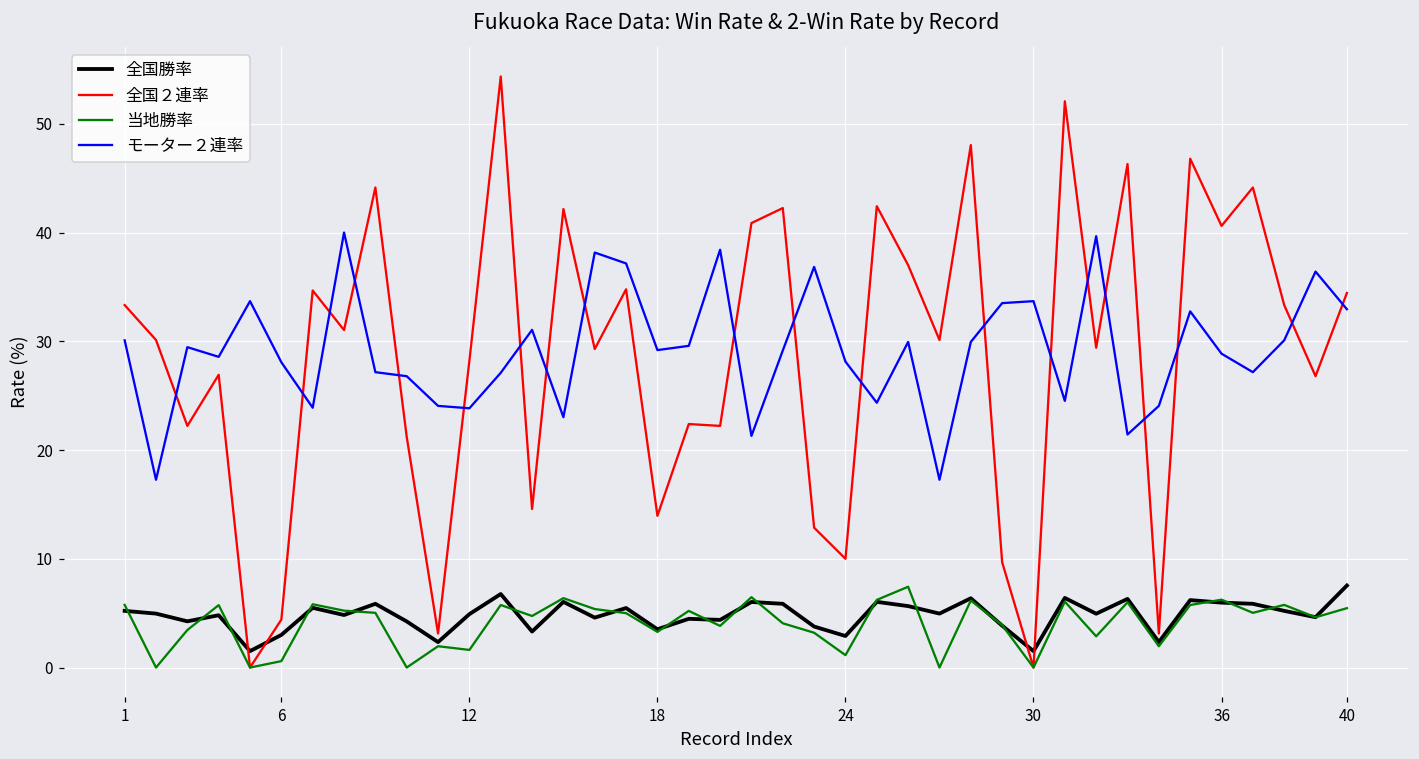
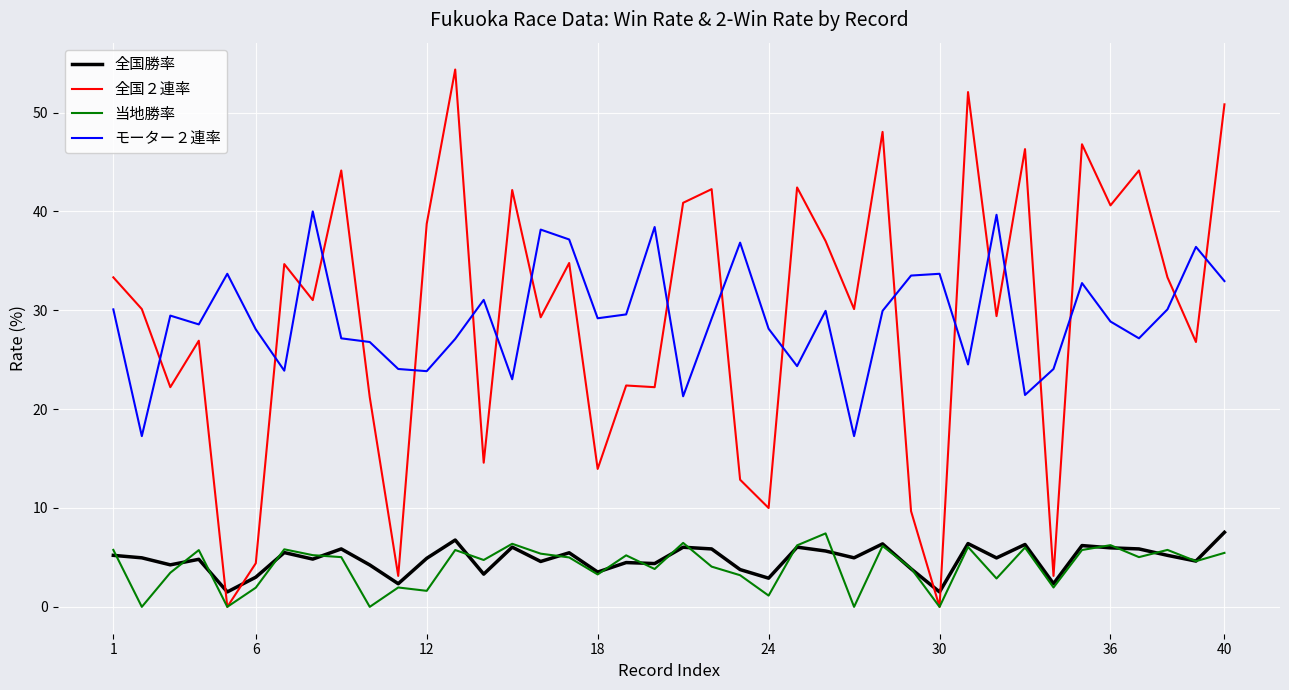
当地勝率, 6: 1 -> 2
全国２連率, 12: 28 -> 39
全国２連率, 40: 34 -> 51
